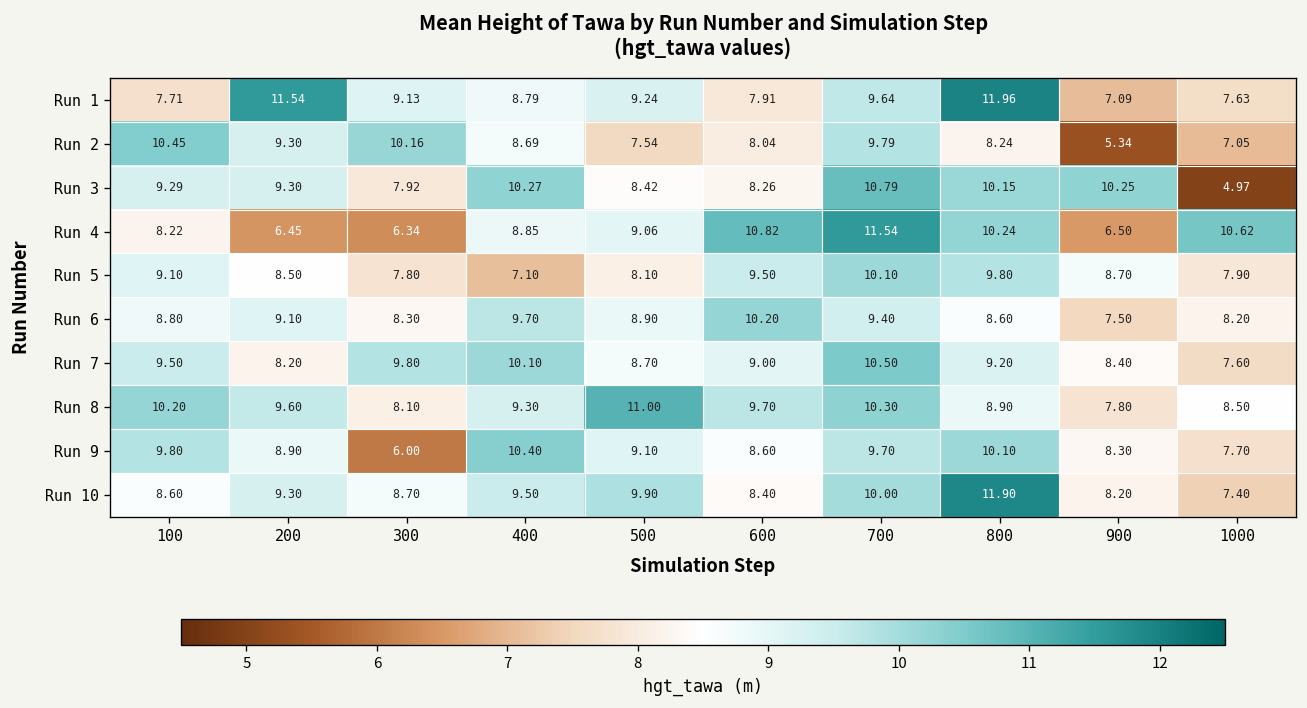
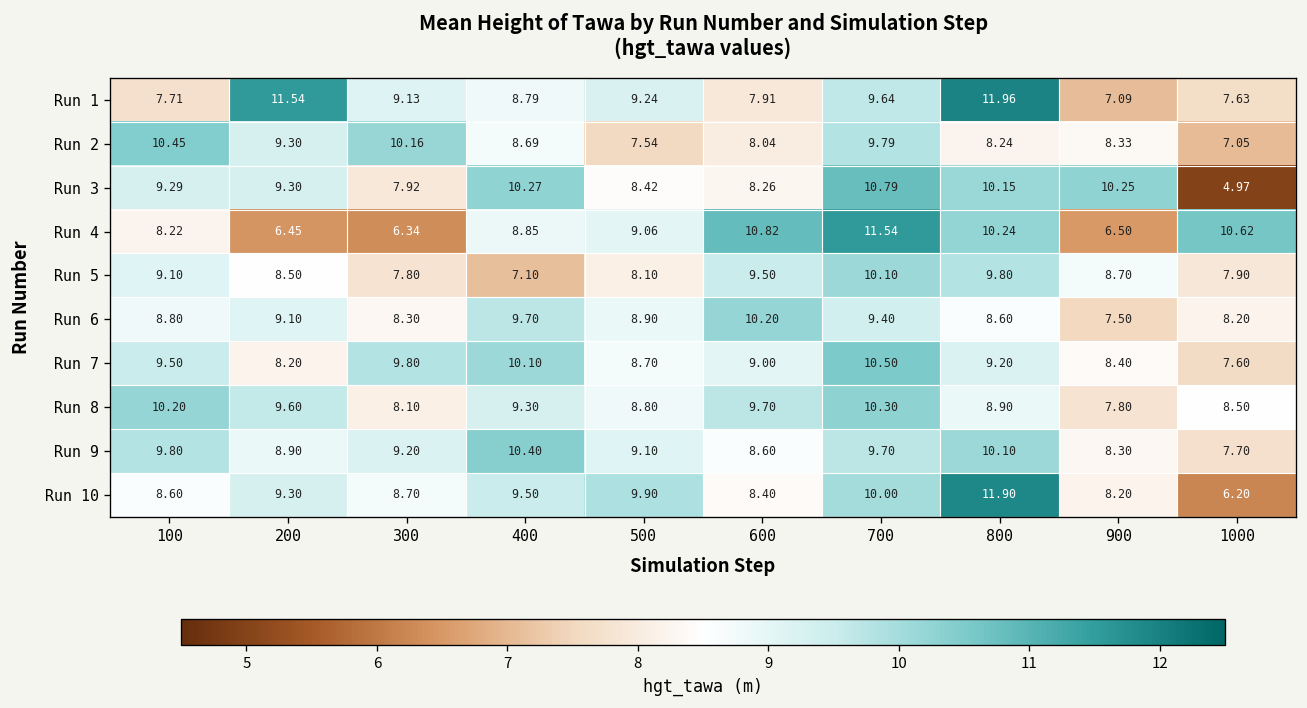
Run 2, 900: 5.34 -> 8.33
Run 8, 500: 11.00 -> 8.80
Run 9, 300: 6.00 -> 9.20
Run 10, 1000: 7.40 -> 6.20
